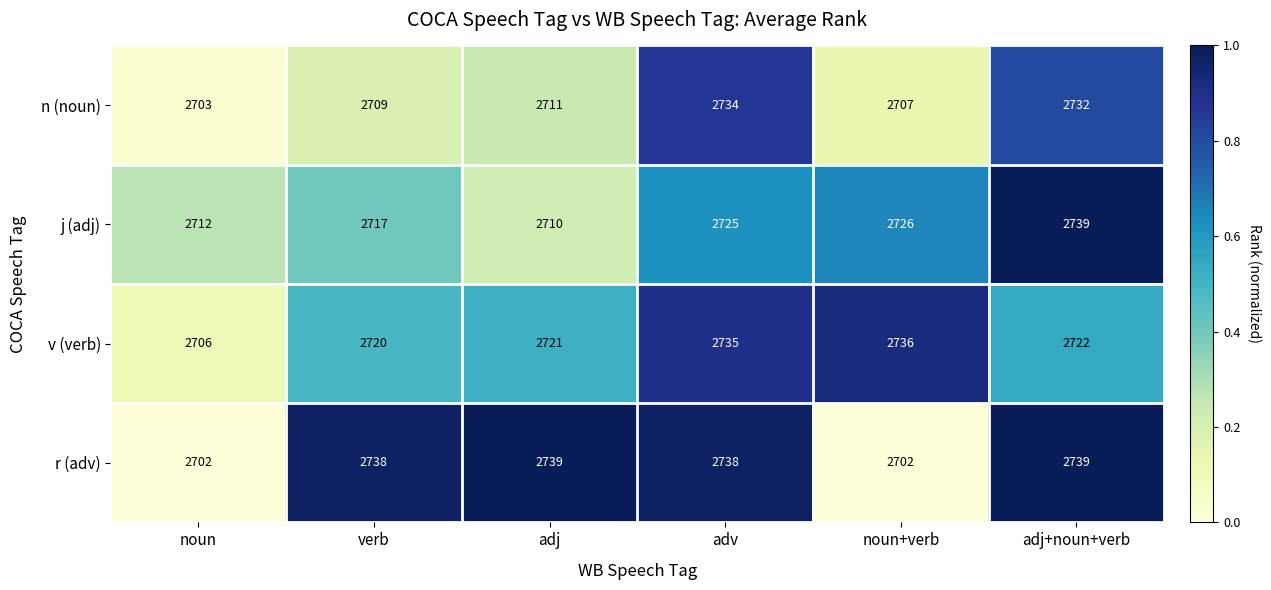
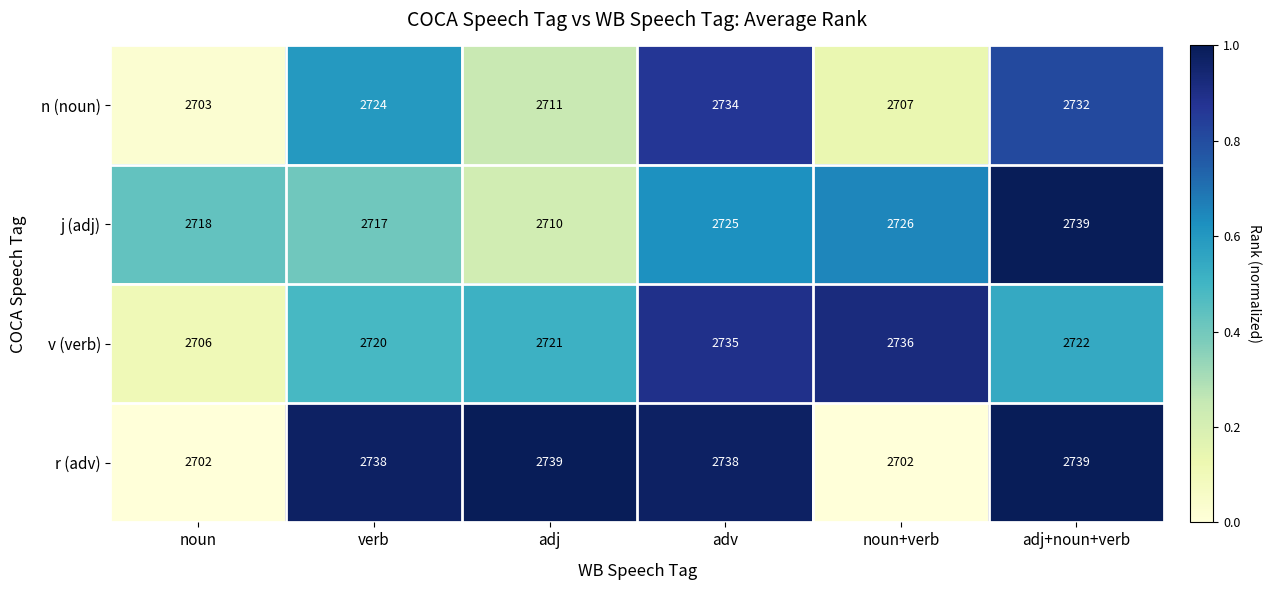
n (noun), verb: 2709 -> 2724
j (adj), noun: 2712 -> 2718
